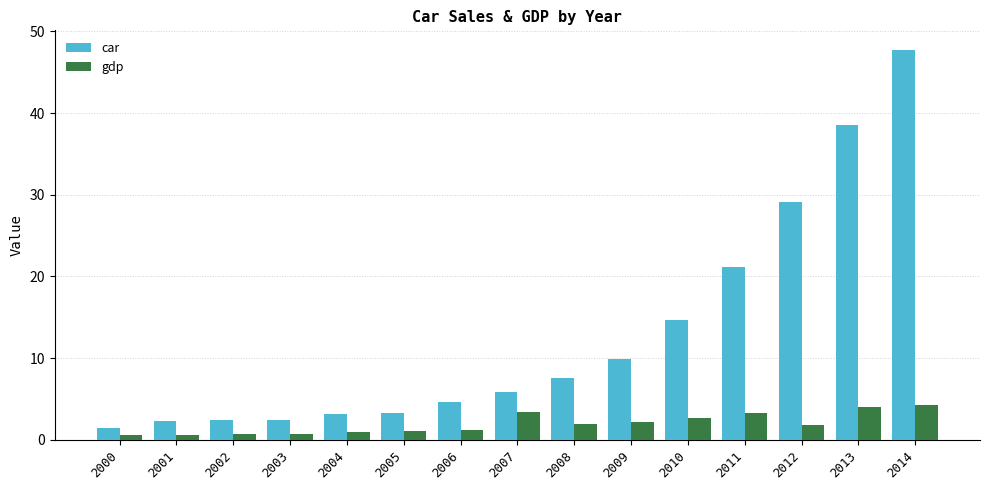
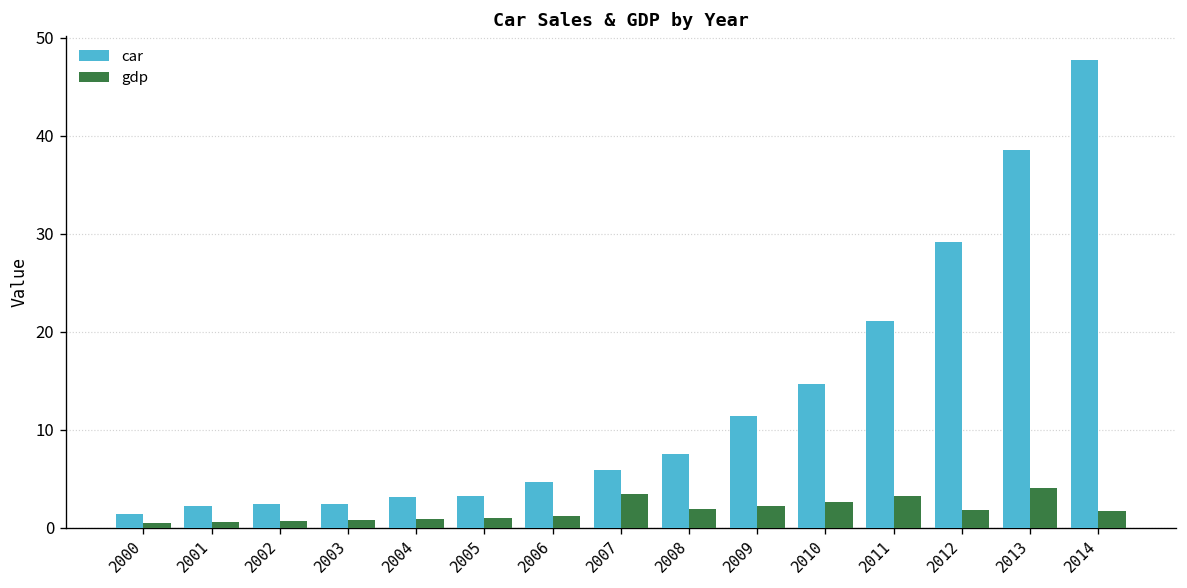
car, 2009: 10 -> 11
gdp, 2014: 4 -> 2
